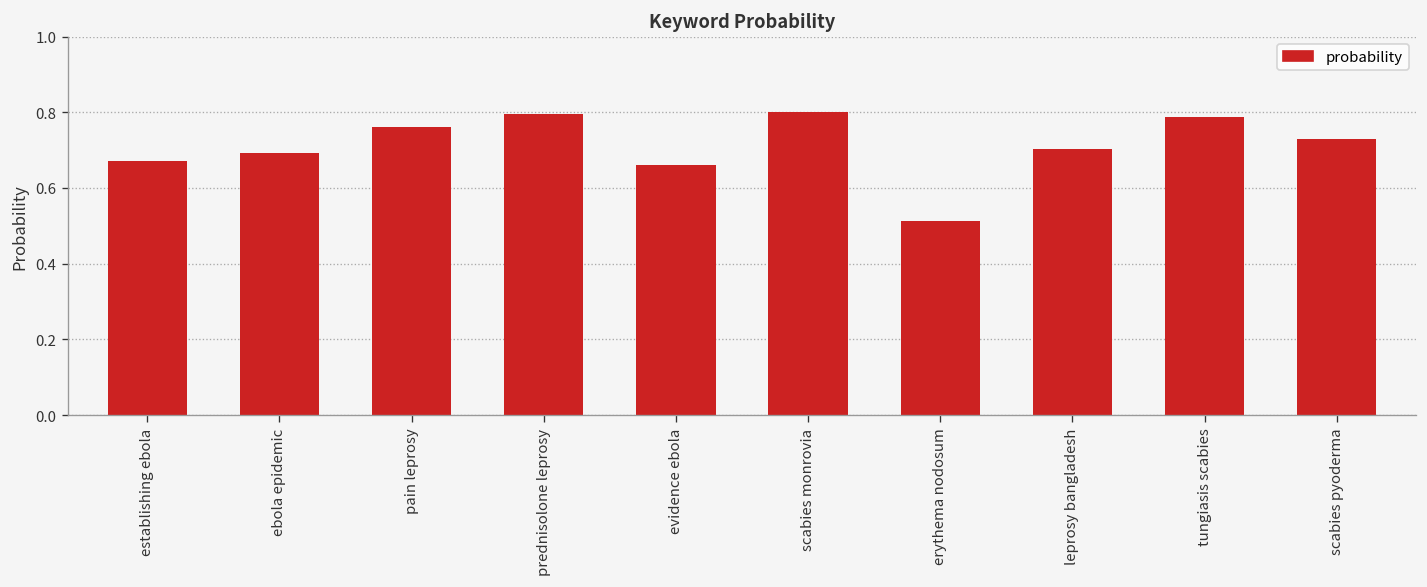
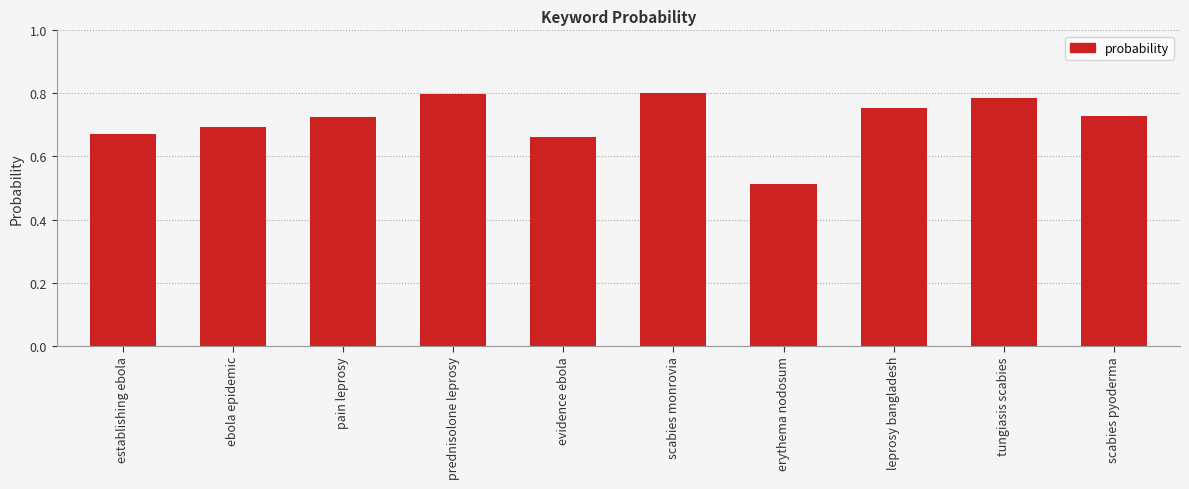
pain leprosy: 0.76 -> 0.73
leprosy bangladesh: 0.70 -> 0.75
